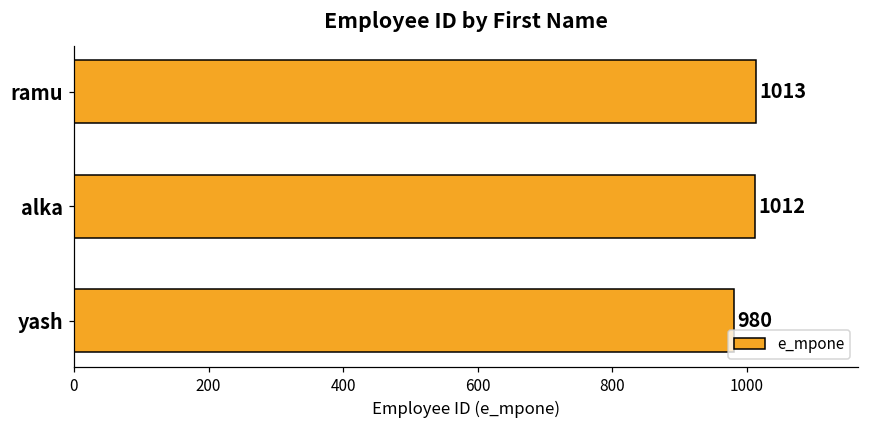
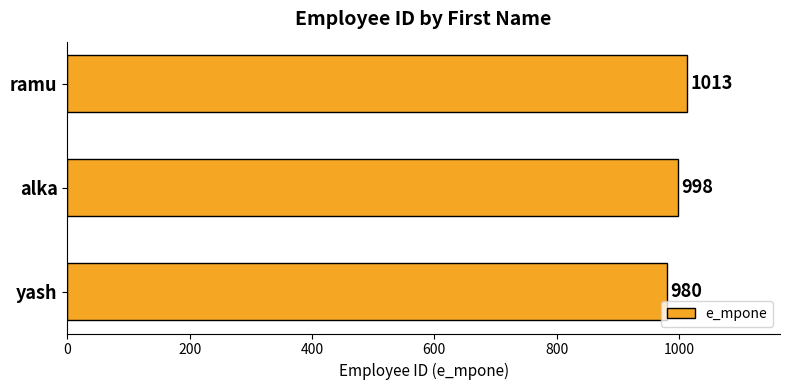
alka: 1012 -> 998
